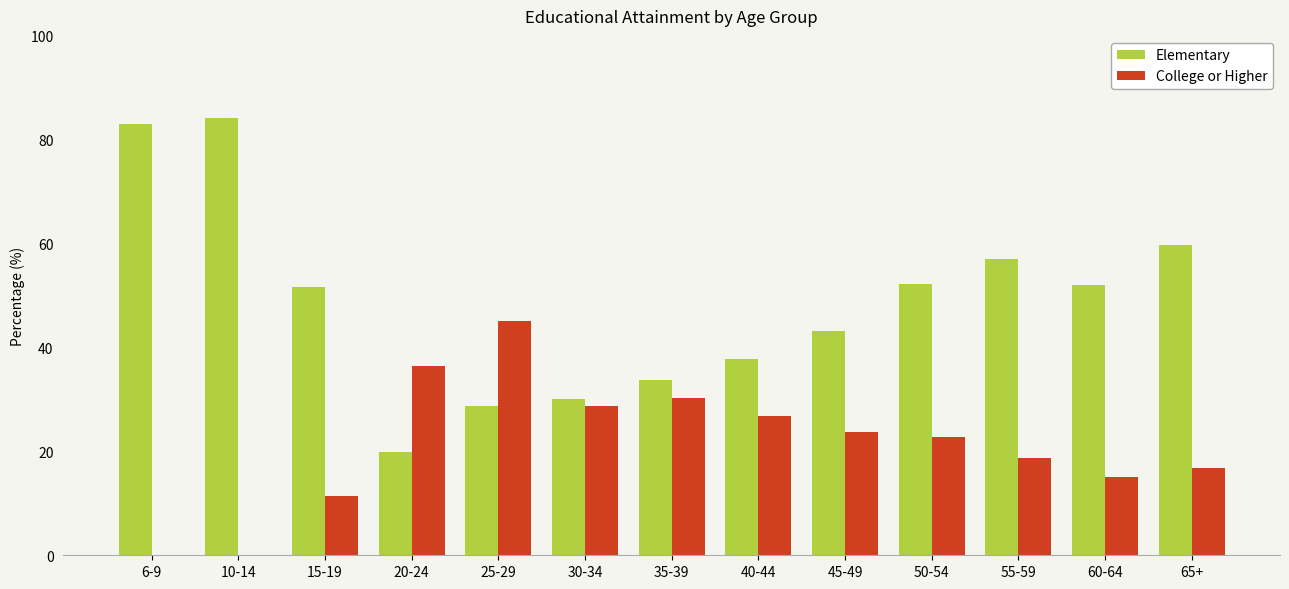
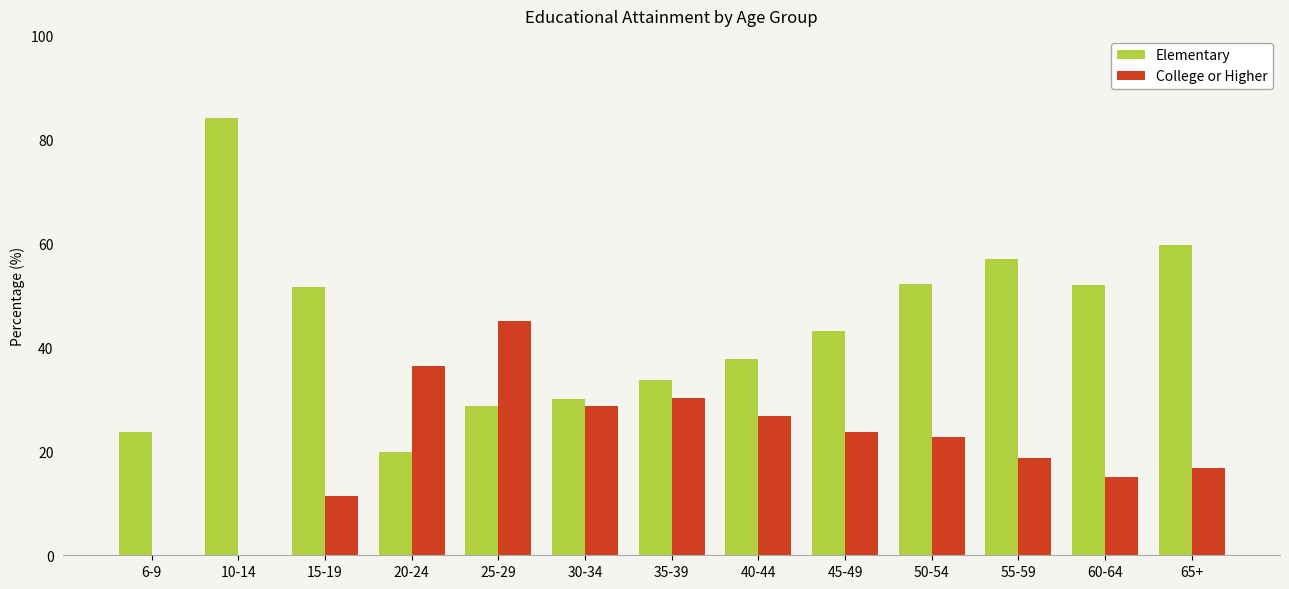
Elementary, 6-9: 83 -> 24
